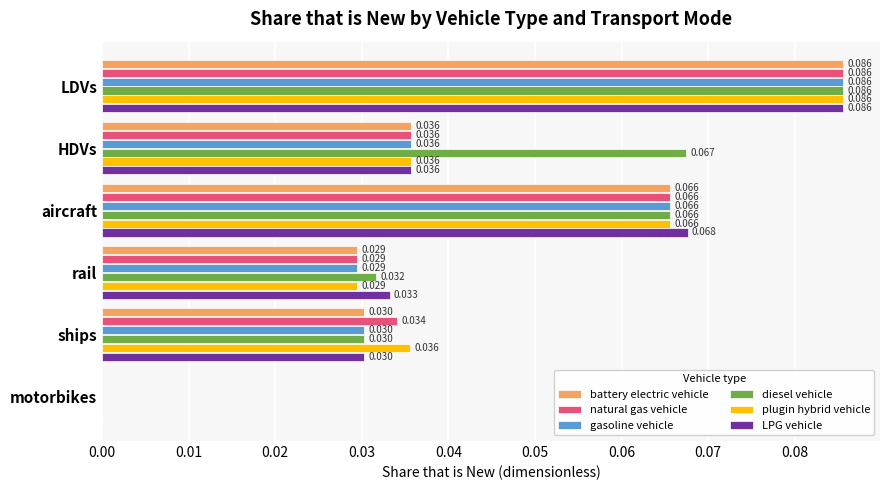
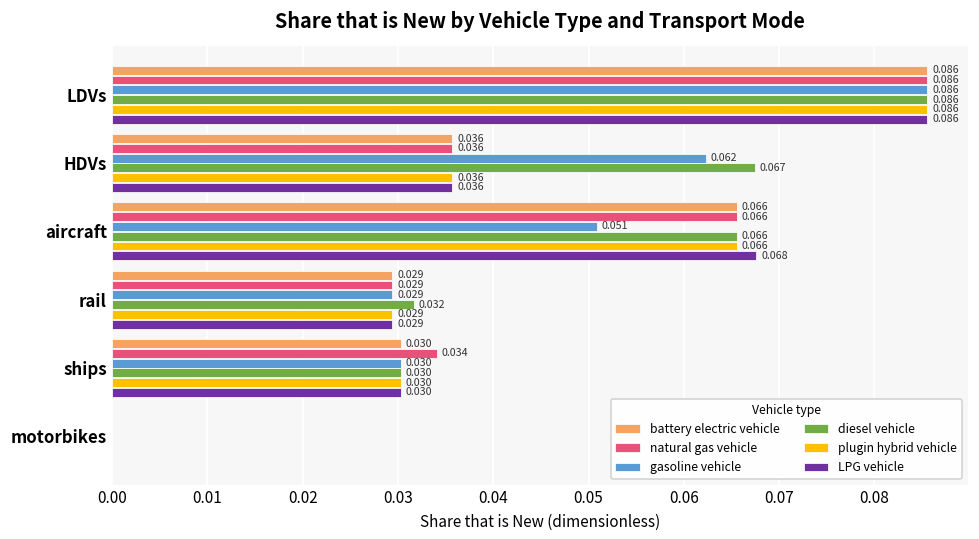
gasoline vehicle, HDVs: 0.036 -> 0.062
gasoline vehicle, aircraft: 0.066 -> 0.051
LPG vehicle, rail: 0.033 -> 0.029
plugin hybrid vehicle, ships: 0.036 -> 0.030
